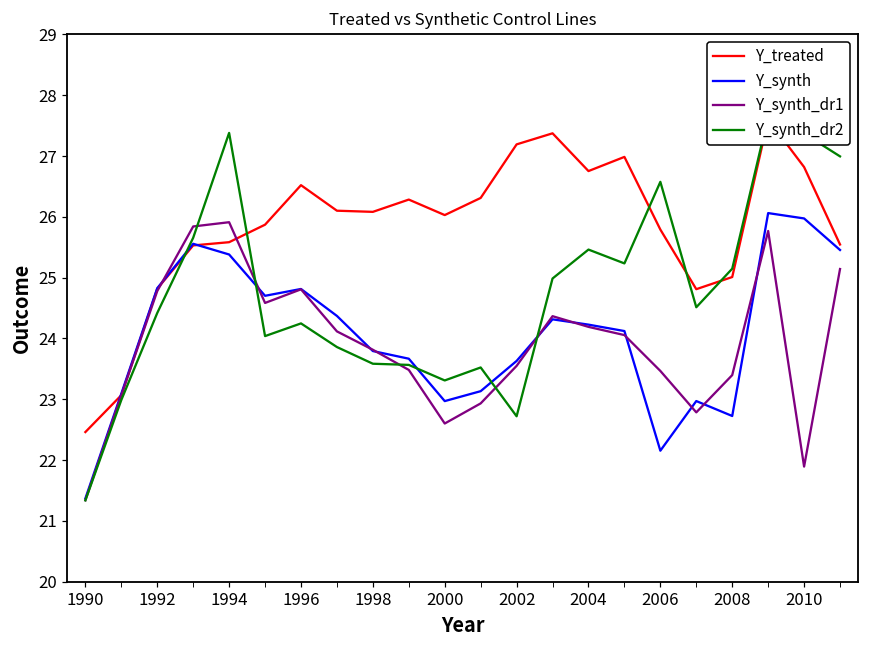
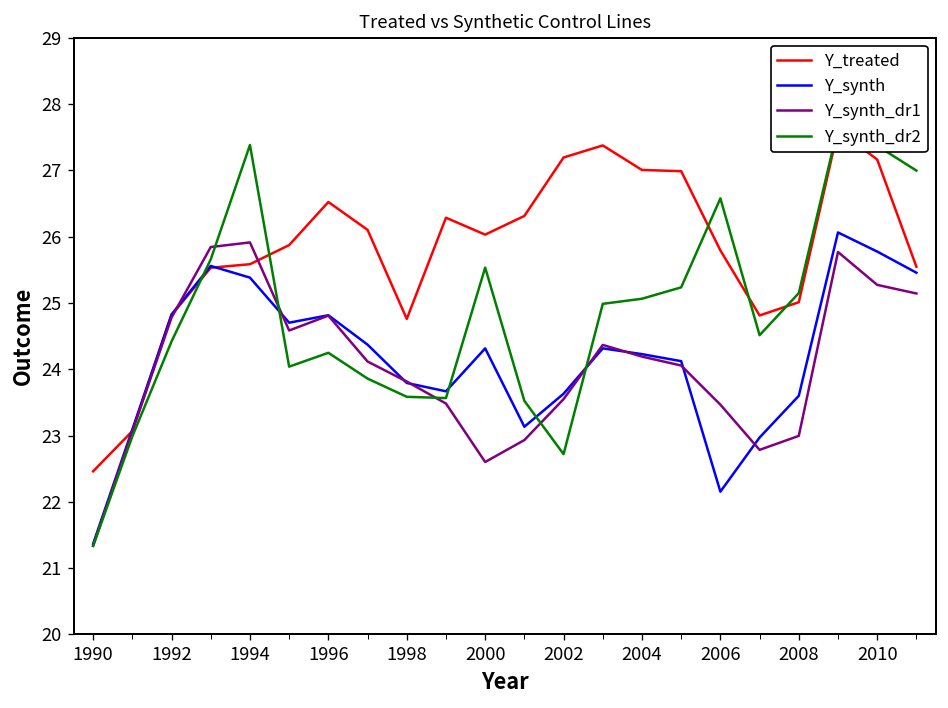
Y_treated, 1998: 26.1 -> 24.8
Y_synth, 2000: 23.0 -> 24.3
Y_synth_dr2, 2000: 23.3 -> 25.5
Y_treated, 2004: 26.8 -> 27.0
Y_synth_dr2, 2004: 25.5 -> 25.1
Y_synth, 2008: 22.7 -> 23.6
Y_synth_dr1, 2008: 23.4 -> 23.0
Y_treated, 2010: 26.8 -> 27.2
Y_synth, 2010: 26.0 -> 25.8
Y_synth_dr1, 2010: 21.9 -> 25.3
